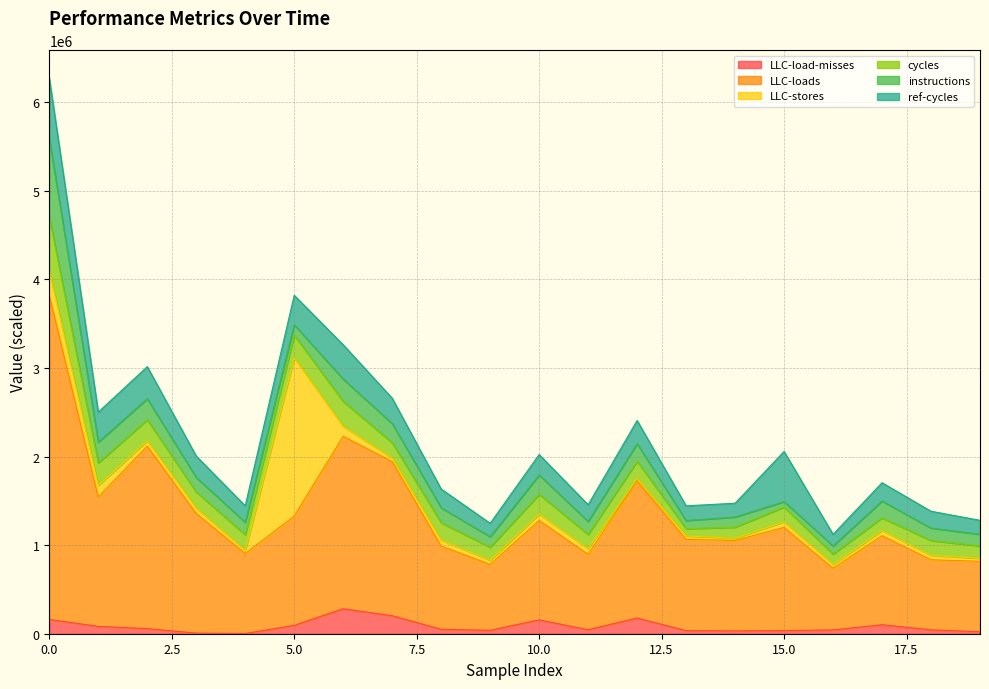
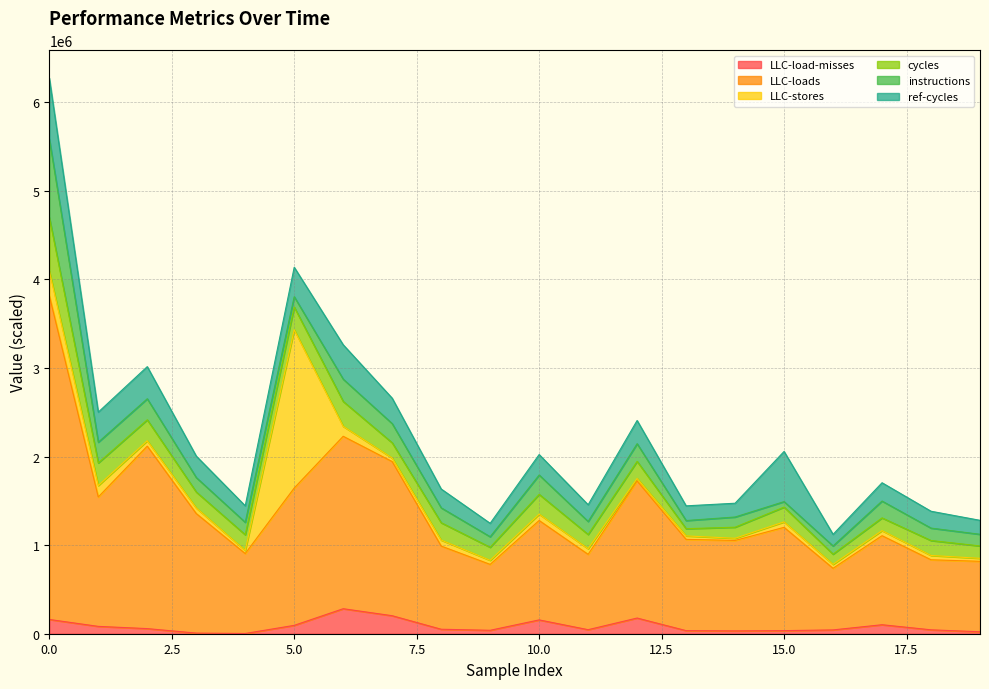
LLC-loads, 5.0: 1200000 -> 1600000
